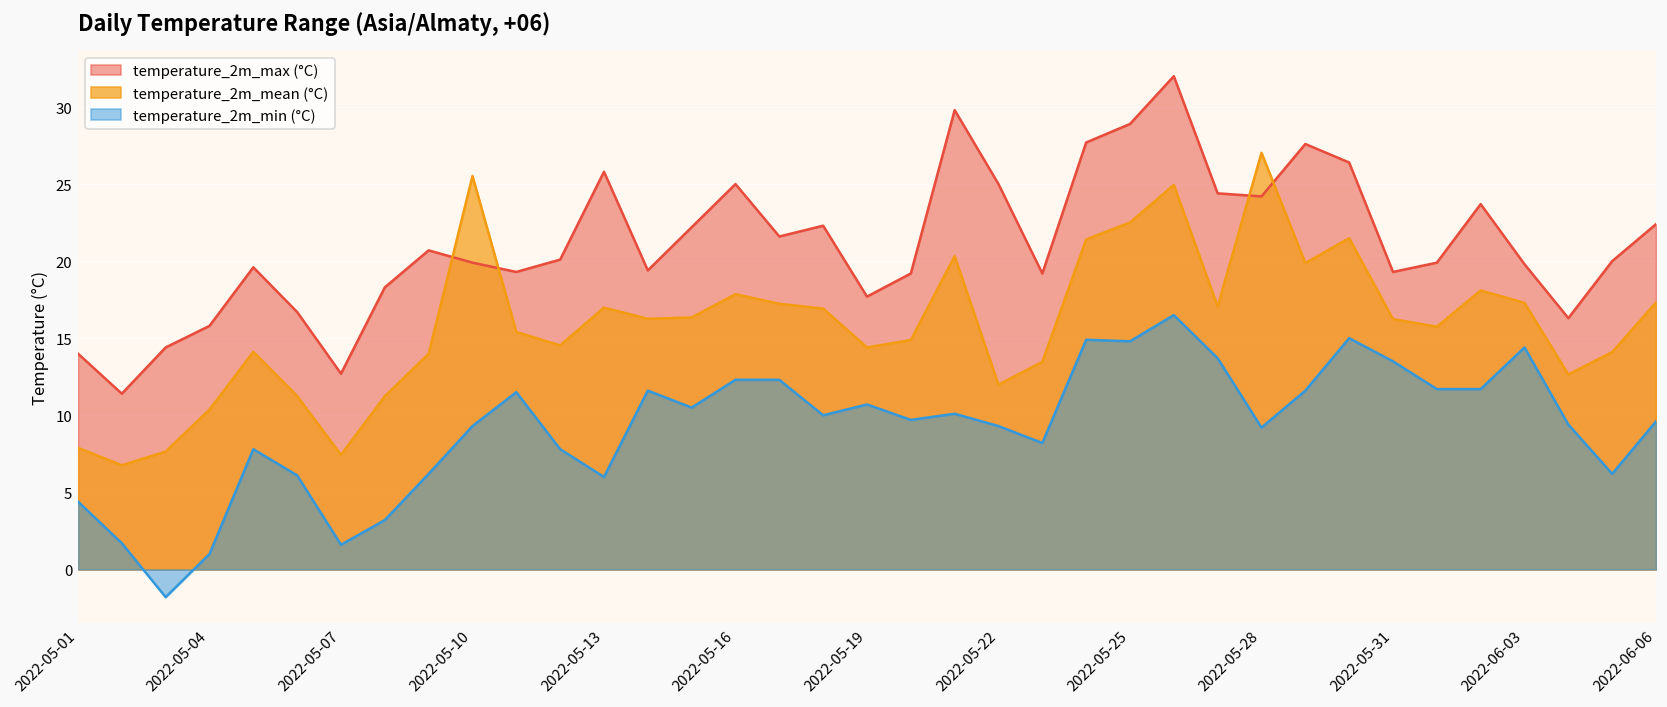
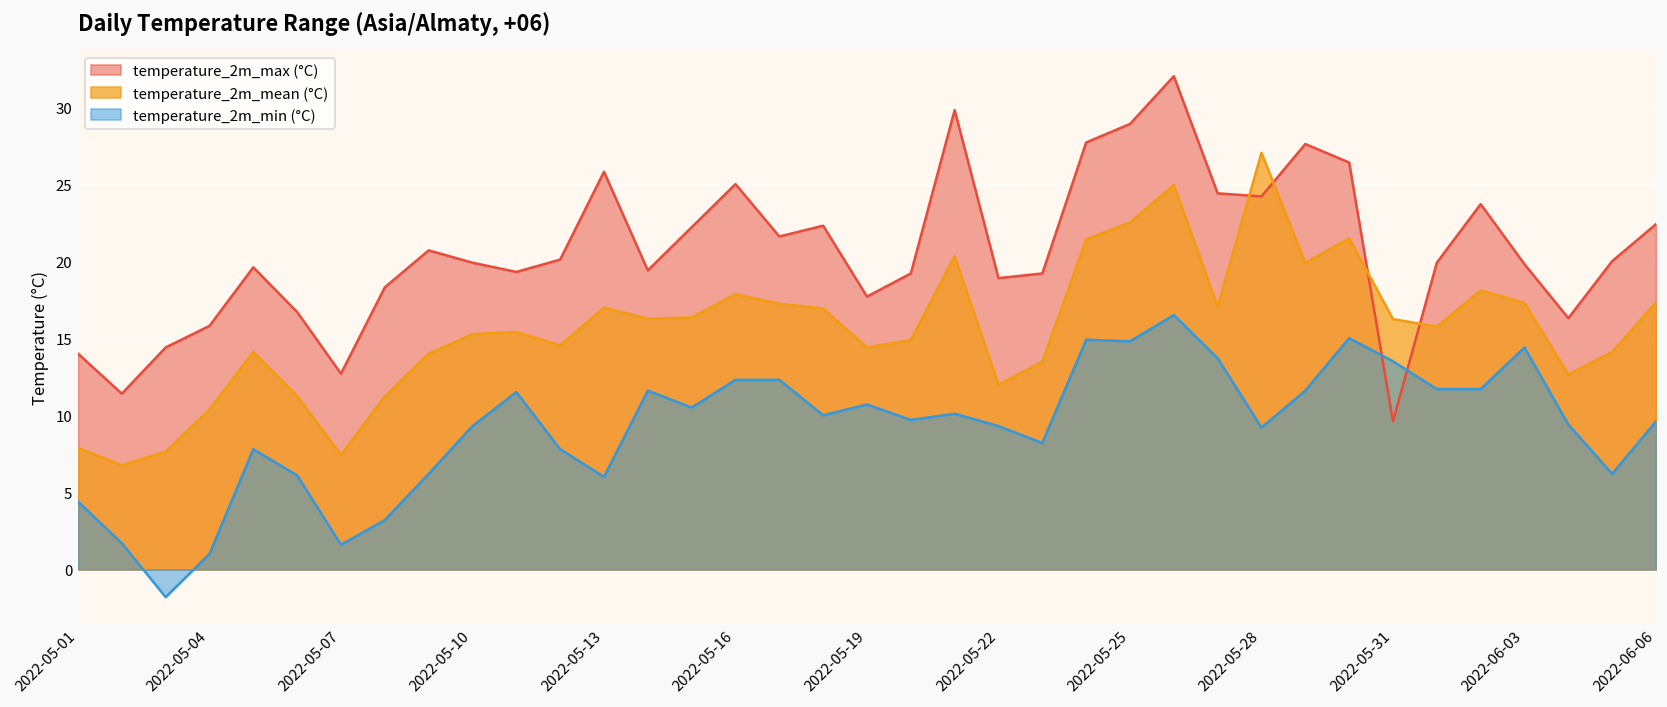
temperature_2m_mean (°C), 2022-05-10: 25.5 -> 15.3
temperature_2m_max (°C), 2022-05-22: 25.0 -> 18.9
temperature_2m_max (°C), 2022-05-31: 19.3 -> 9.6
